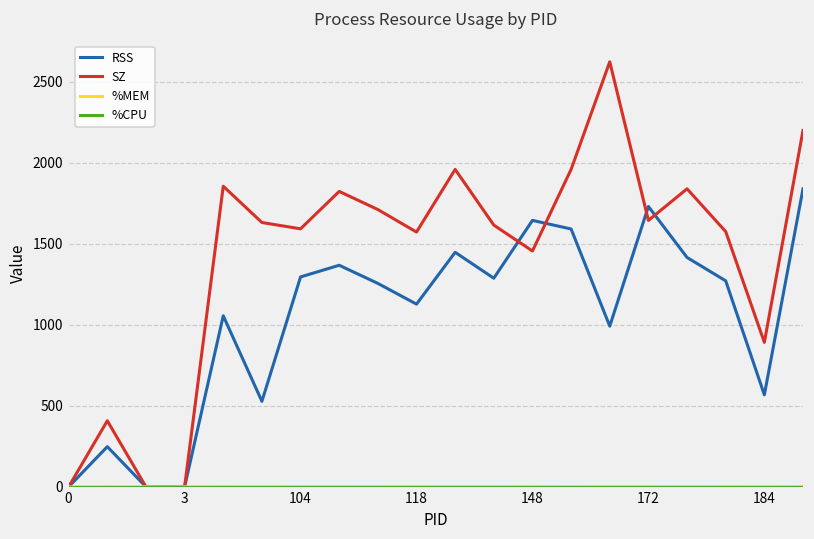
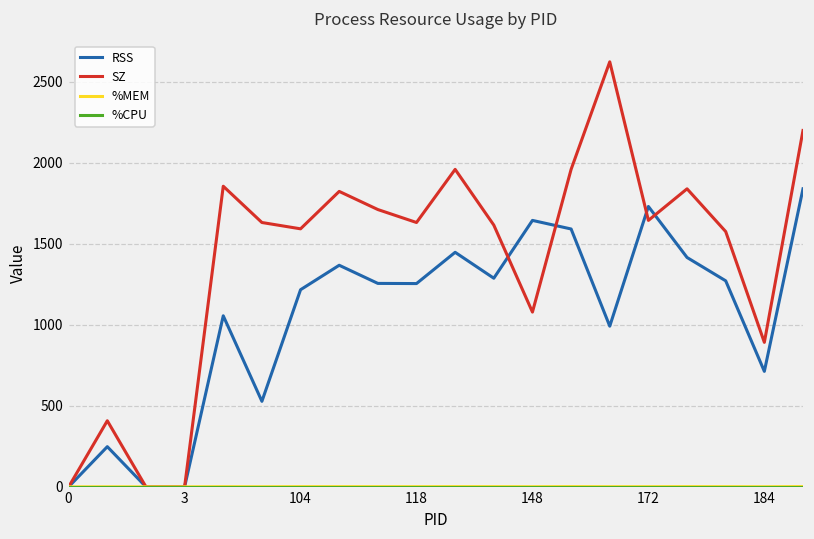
RSS, 104: 1300 -> 1220
RSS, 118: 1130 -> 1260
SZ, 118: 1570 -> 1630
SZ, 148: 1460 -> 1080
RSS, 184: 570 -> 710
